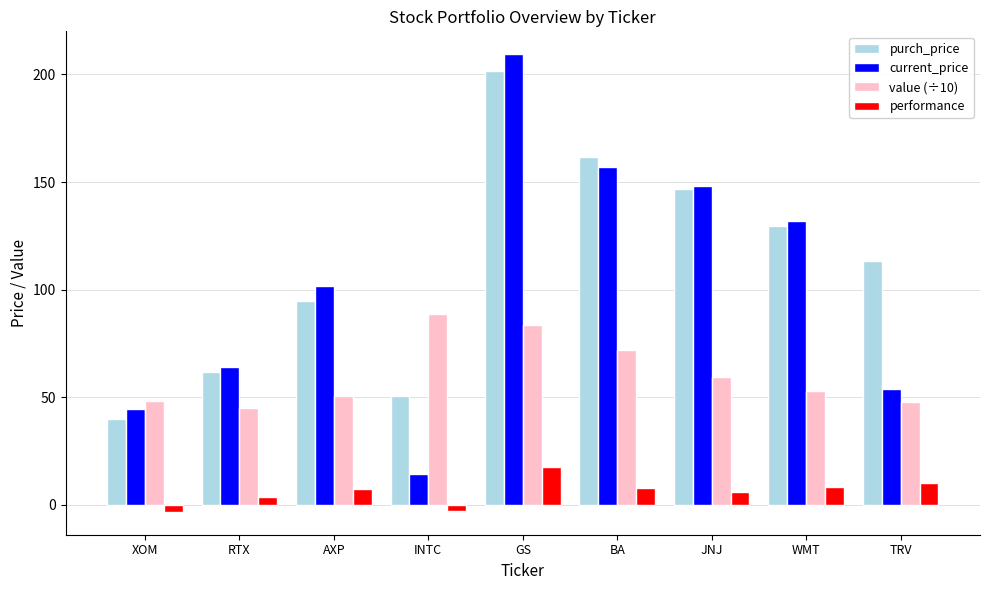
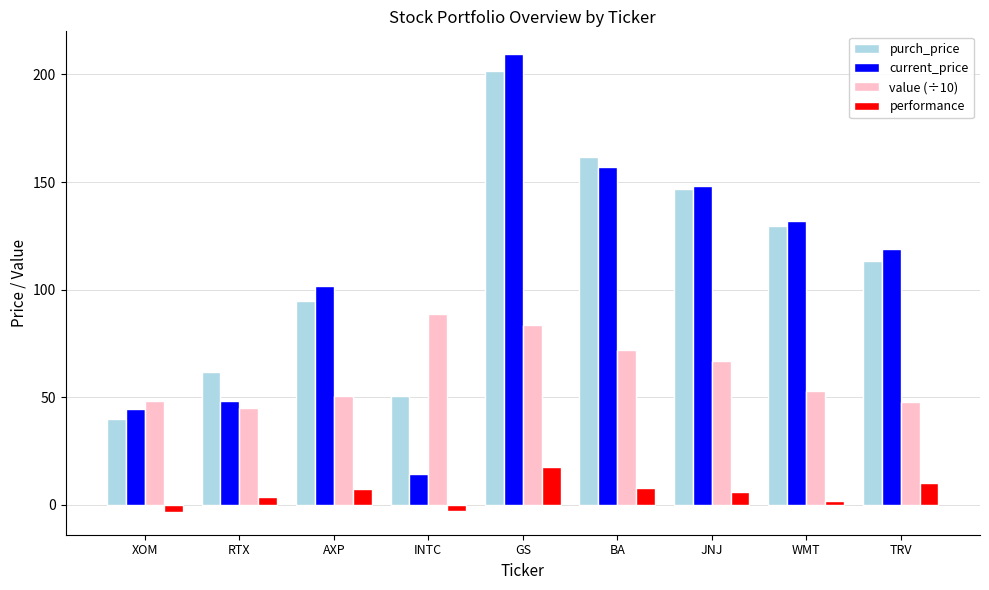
current_price, RTX: 64 -> 48
value (÷10), JNJ: 59 -> 67
performance, WMT: 8 -> 2
current_price, TRV: 54 -> 119
